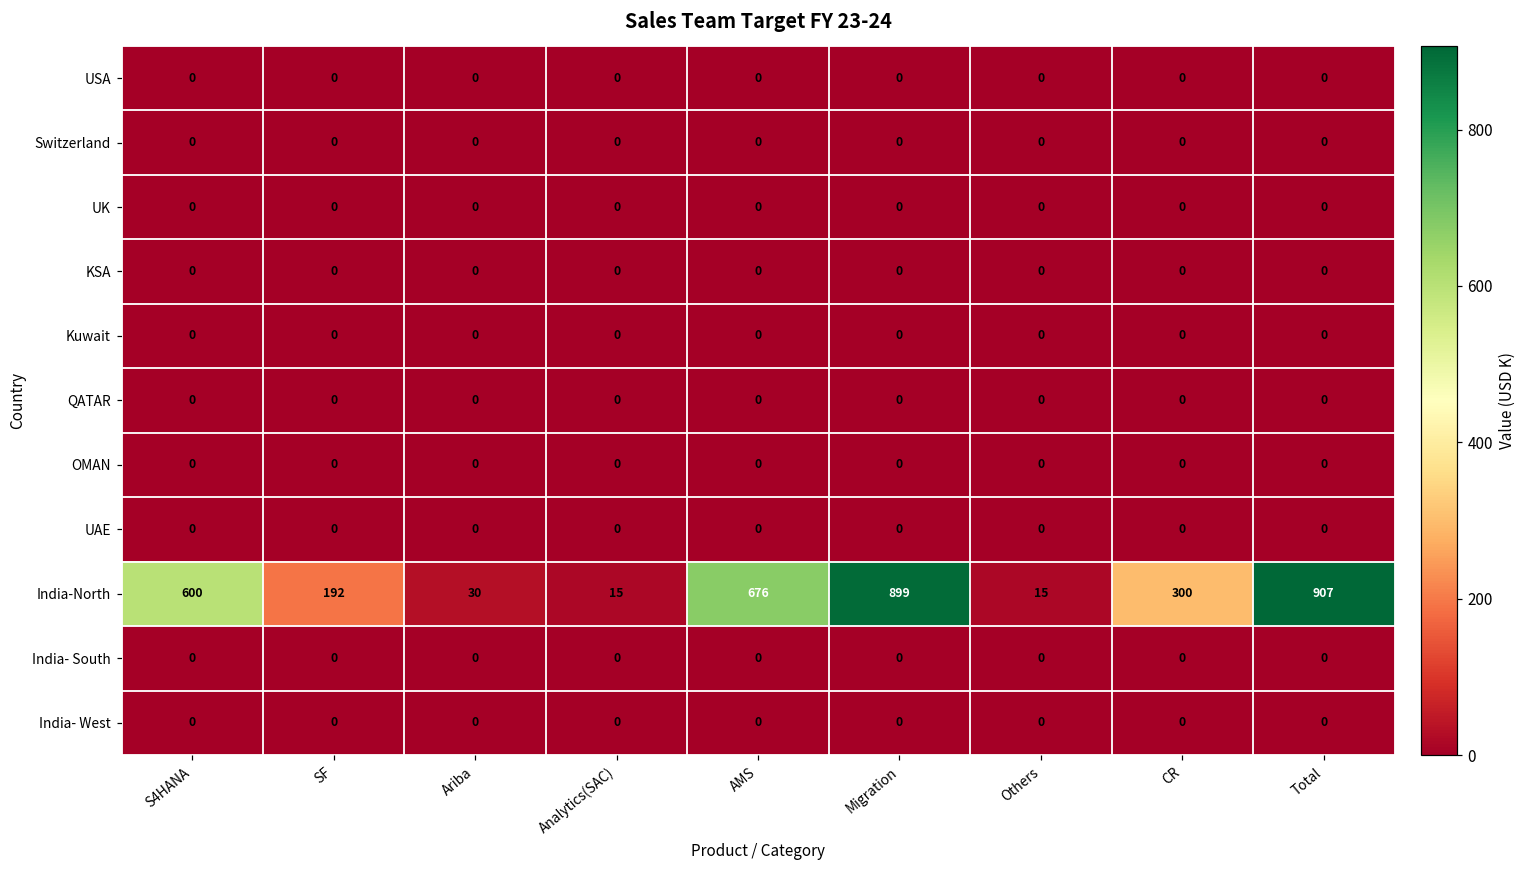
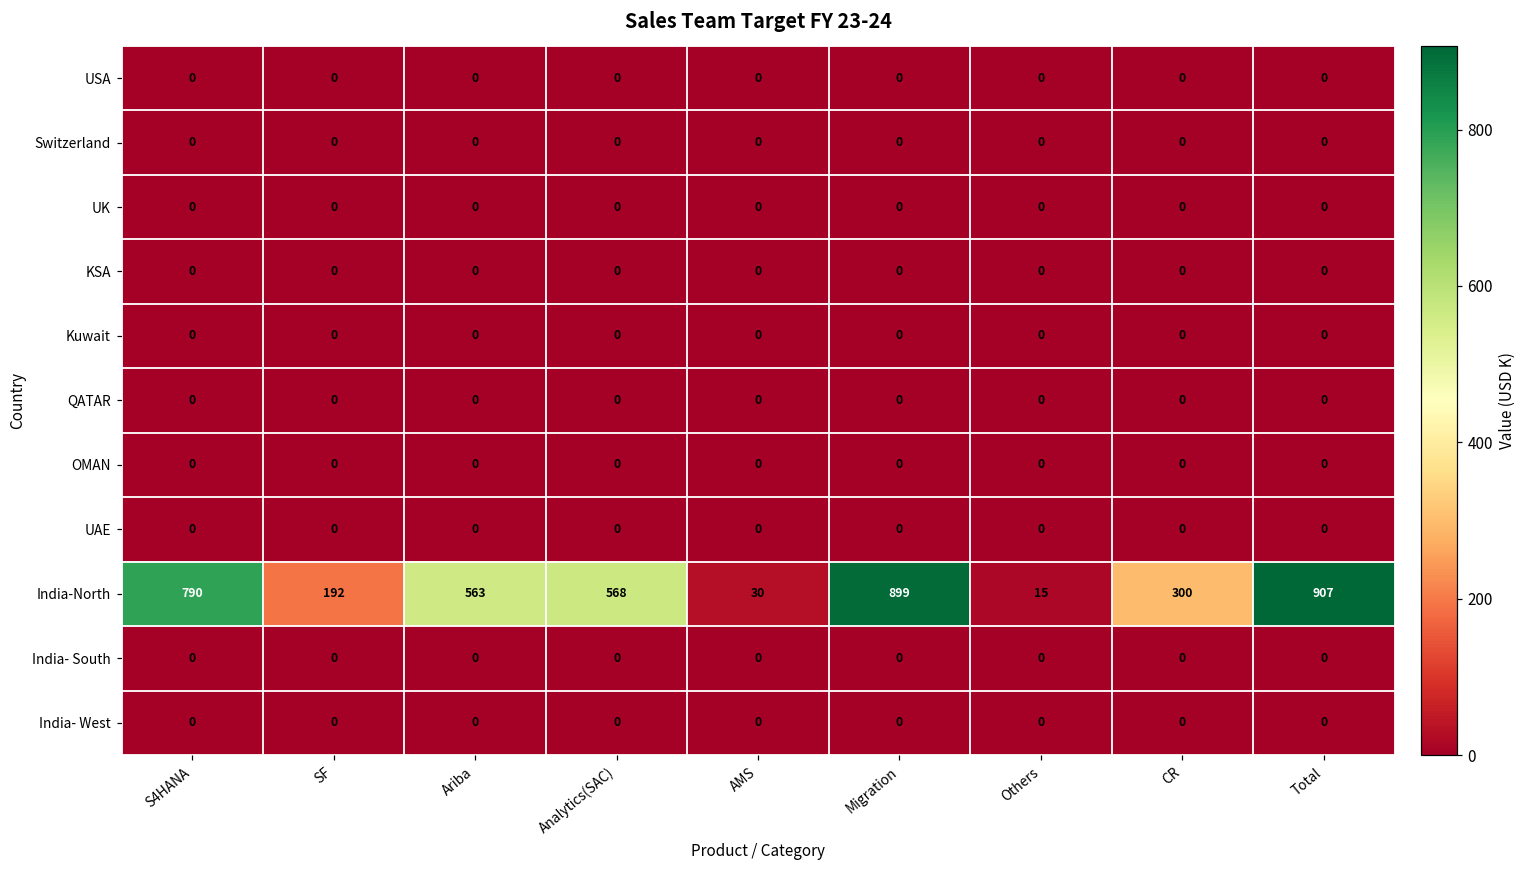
India-North, S4HANA: 600 -> 790
India-North, Ariba: 30 -> 563
India-North, Analytics(SAC): 15 -> 568
India-North, AMS: 676 -> 30
